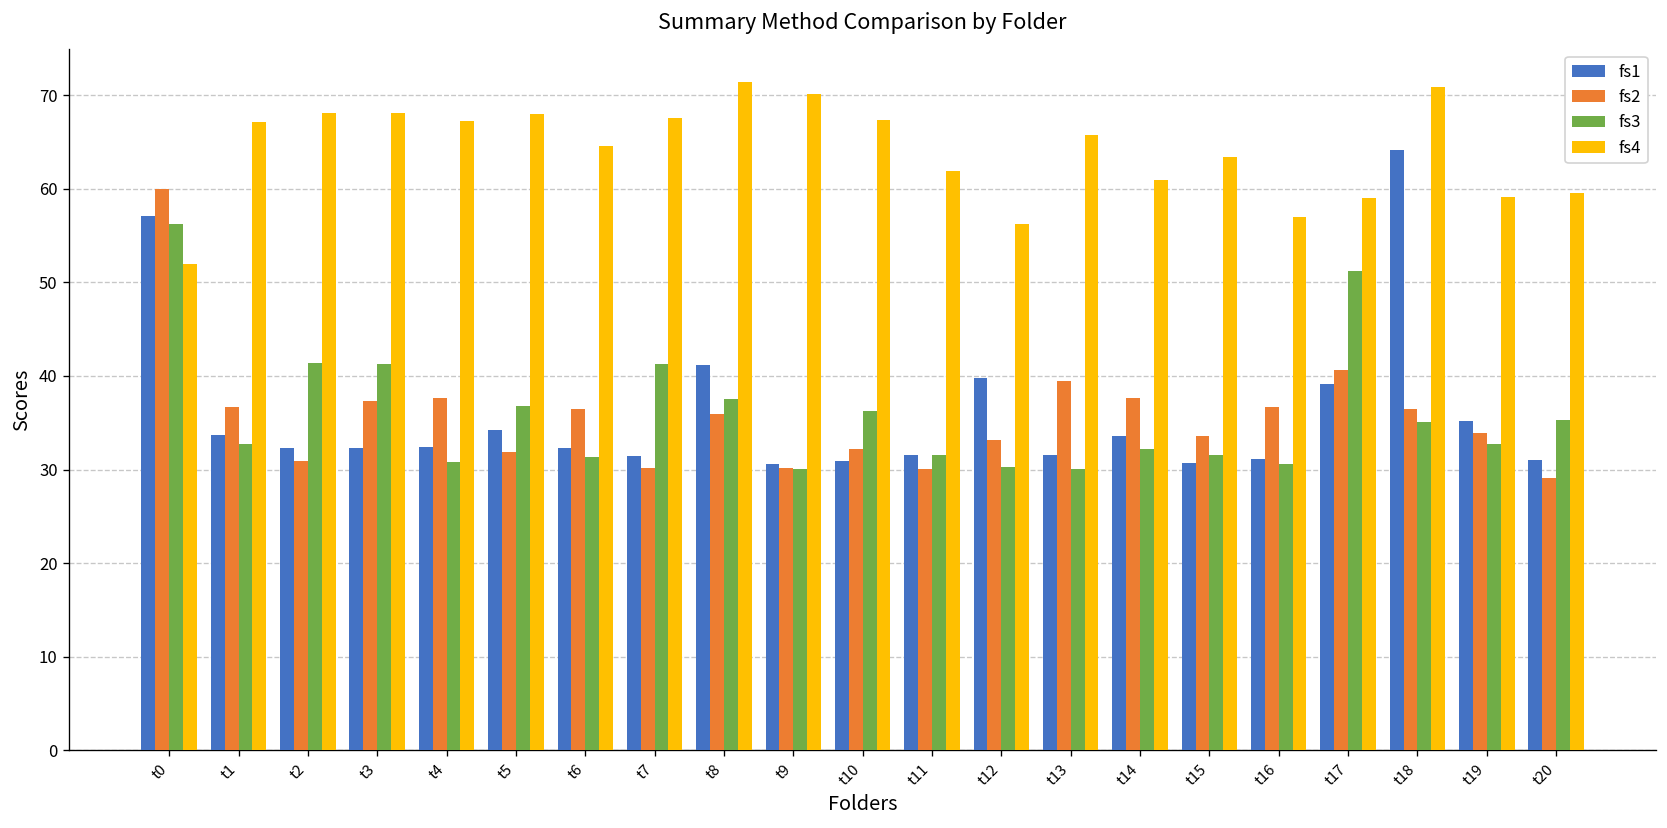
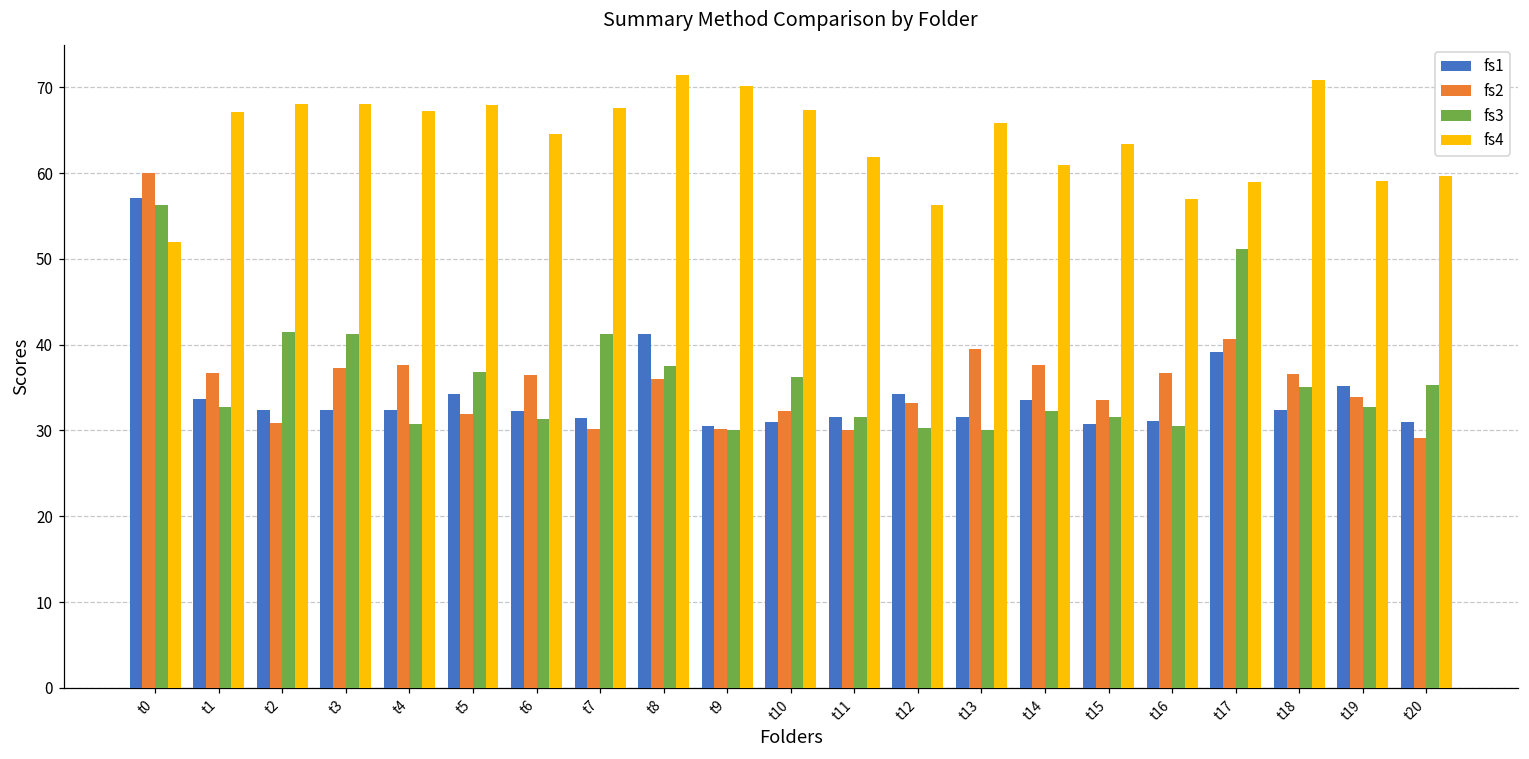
fs1, t12: 40 -> 34
fs1, t18: 64 -> 32
